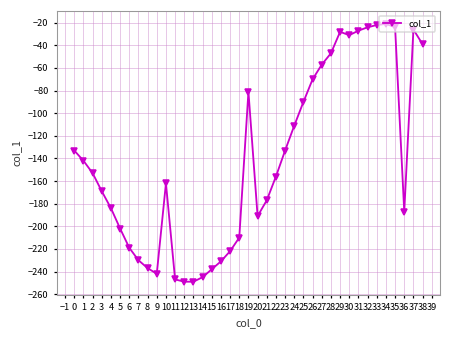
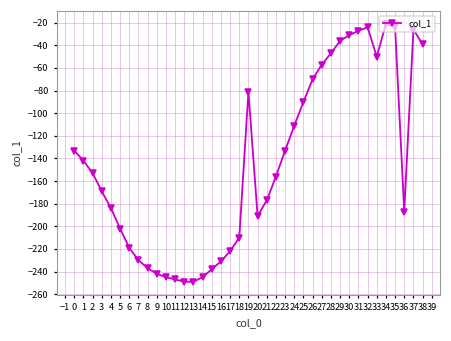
10: -162 -> -245
29: -28 -> -36
33: -22 -> -50
